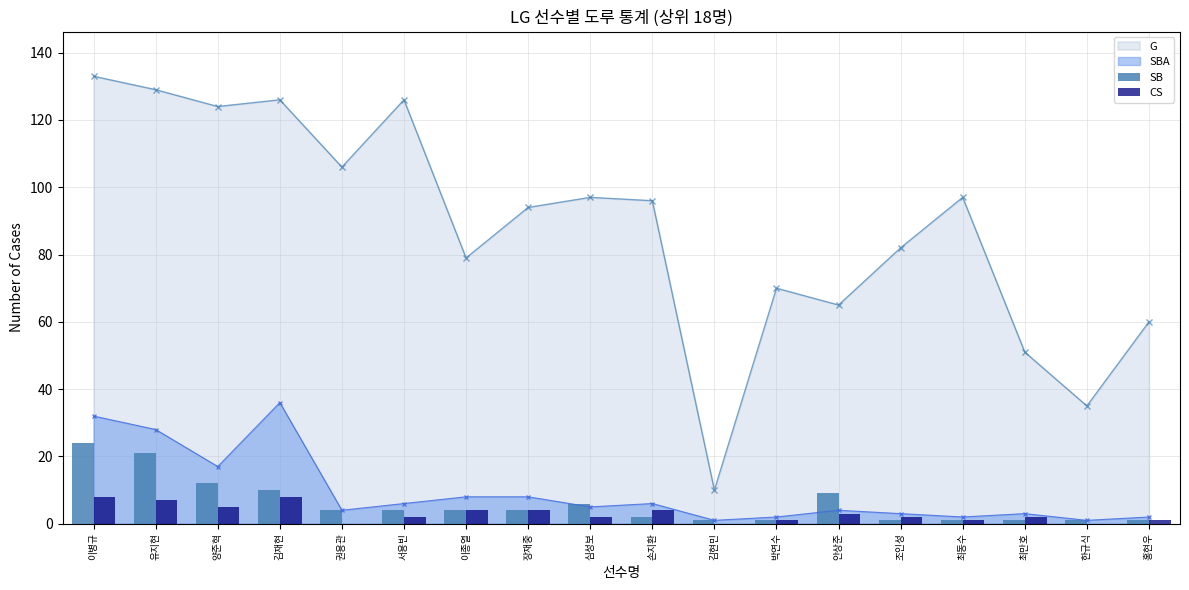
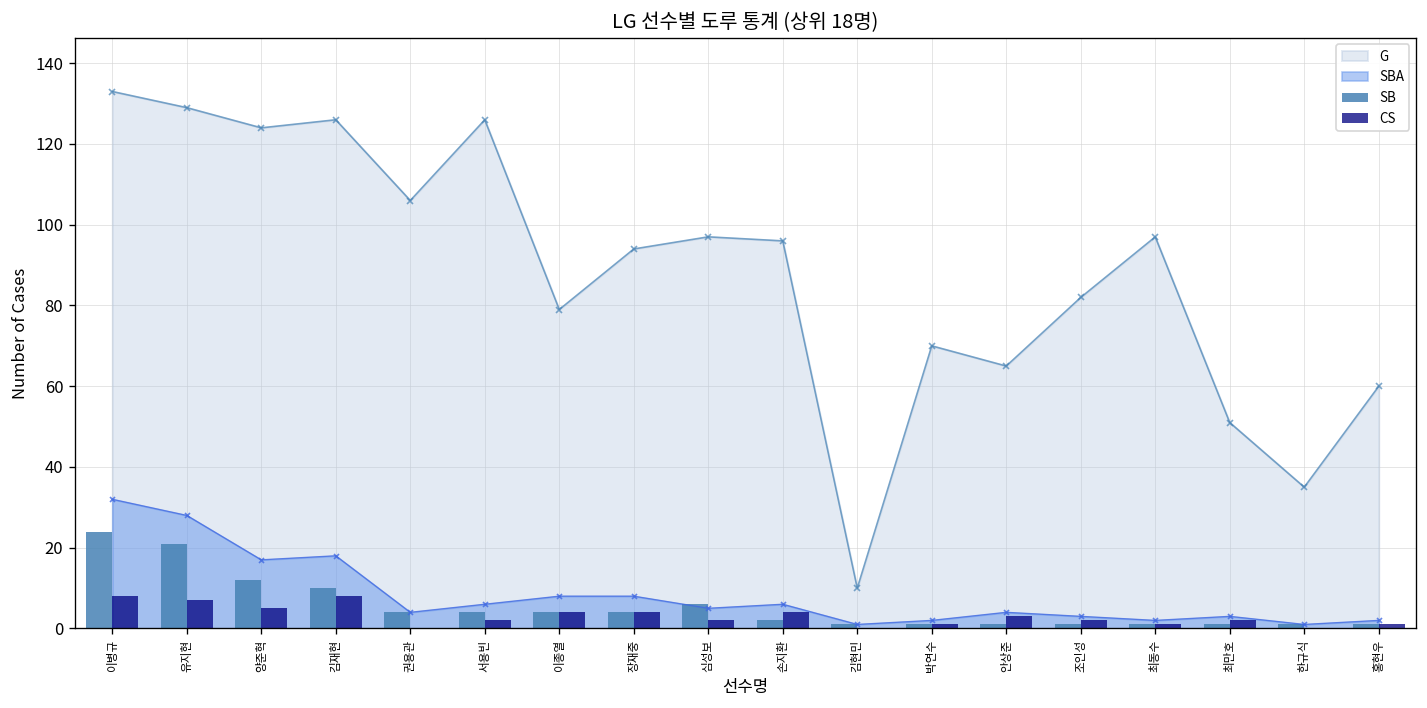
SBA, 김재현: 36 -> 18
SB, 안상준: 9 -> 1
